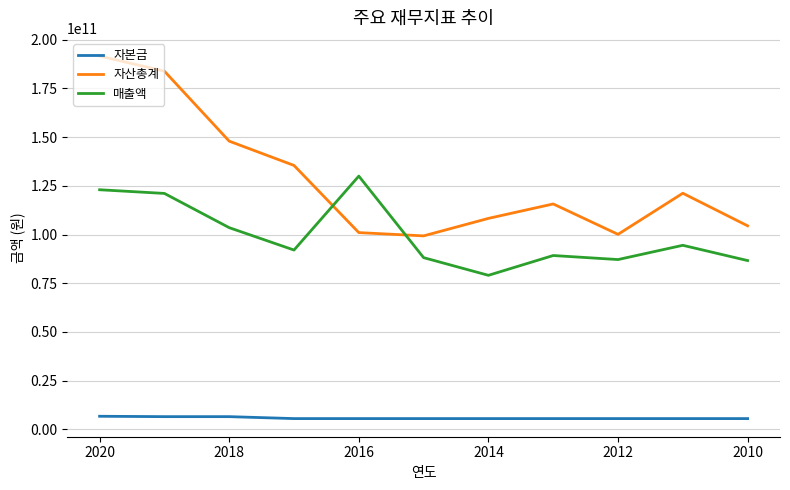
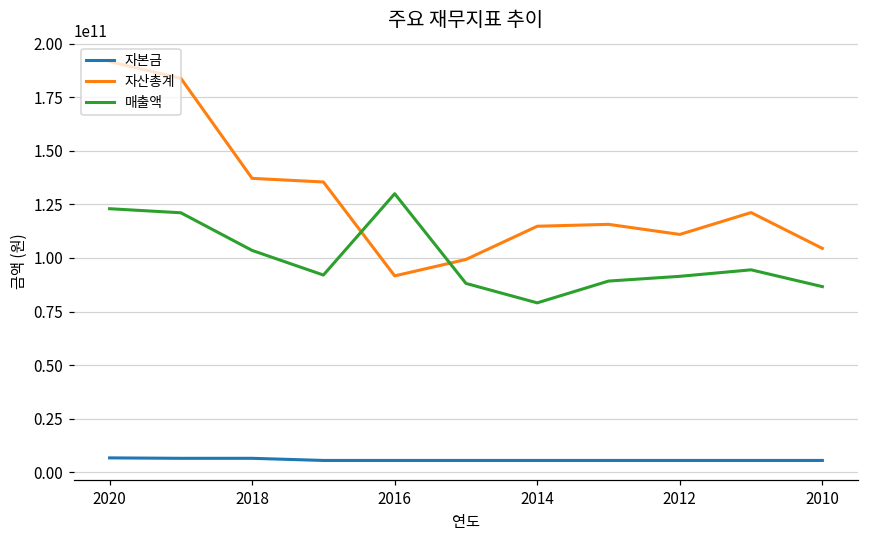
자산총계, 2018: 148000000000 -> 137000000000
자산총계, 2016: 101000000000 -> 92000000000
자산총계, 2014: 108000000000 -> 115000000000
자산총계, 2012: 100000000000 -> 111000000000
매출액, 2012: 87000000000 -> 91000000000
